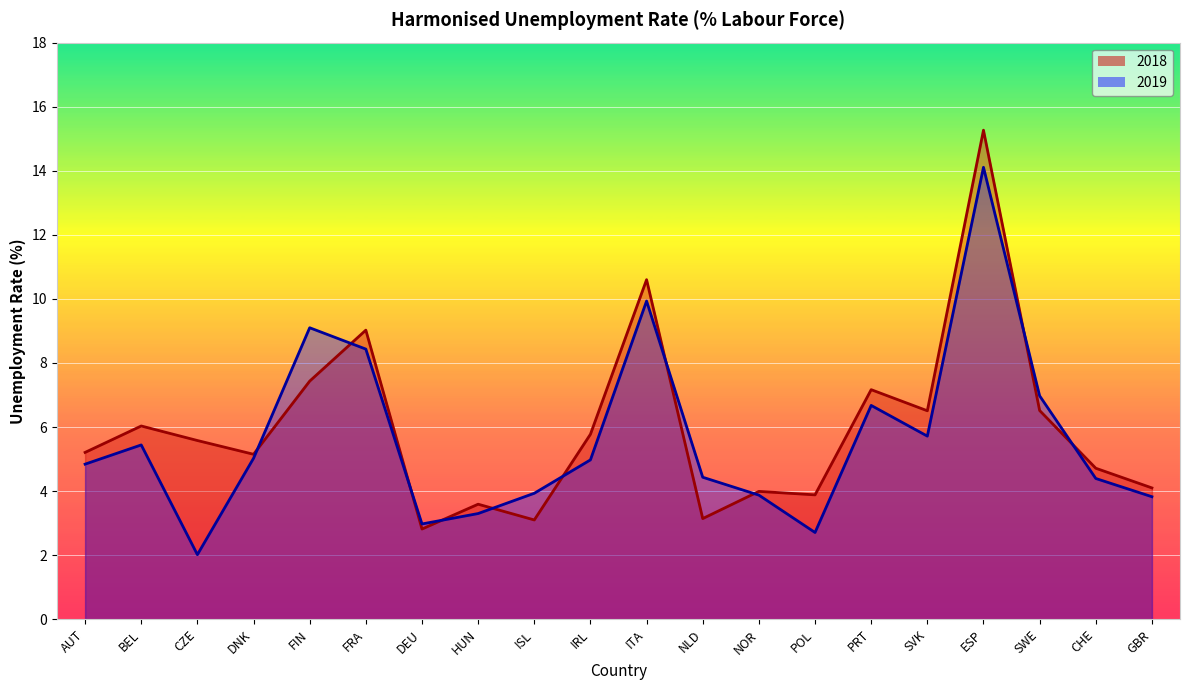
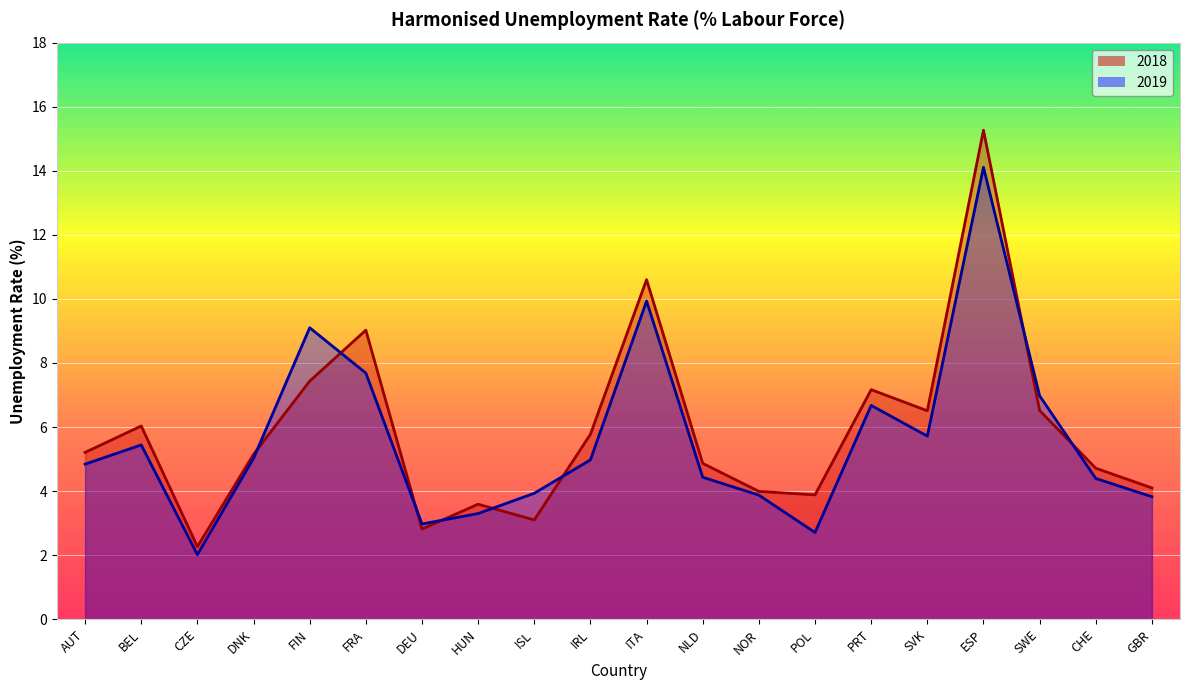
2018, CZE: 5.6 -> 2.3
2019, FRA: 8.4 -> 7.7
2018, NLD: 3.1 -> 4.9
